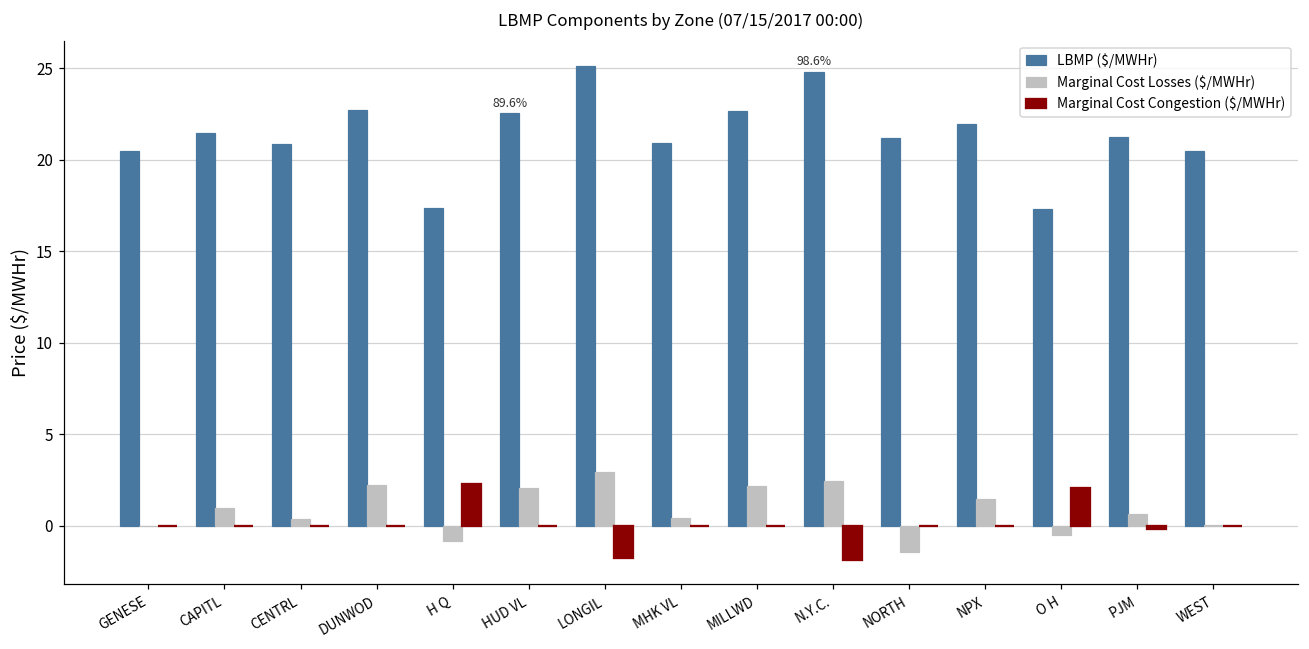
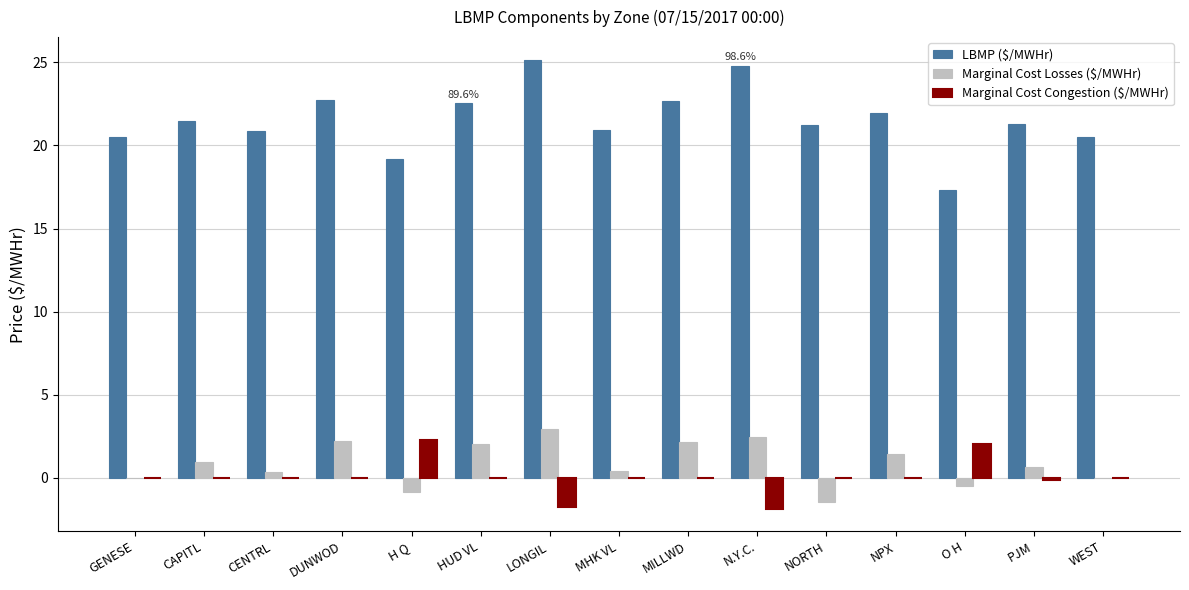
LBMP ($/MWHr), H Q: 17.4 -> 19.2
